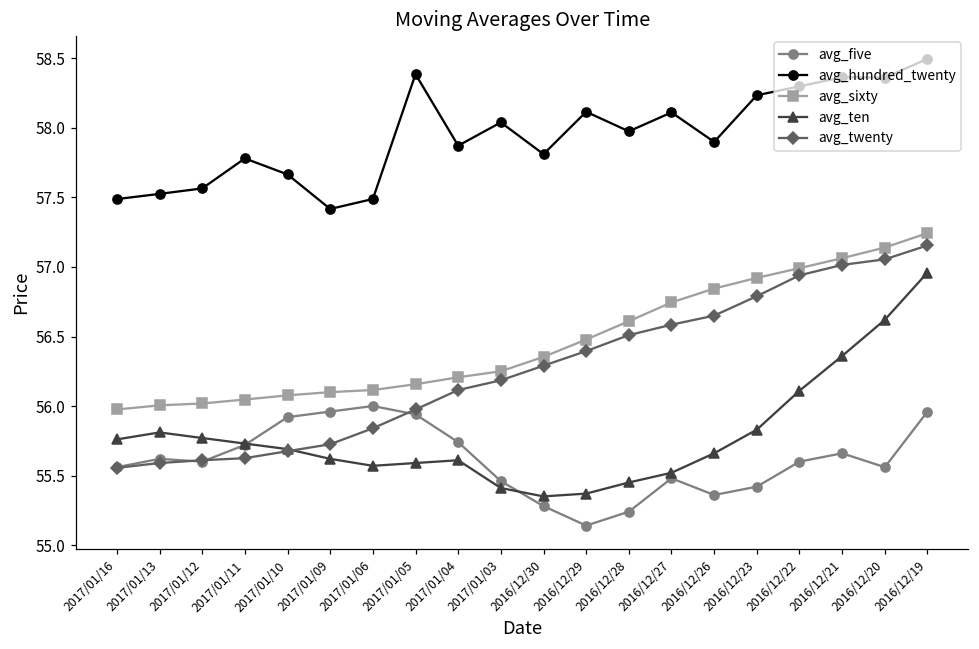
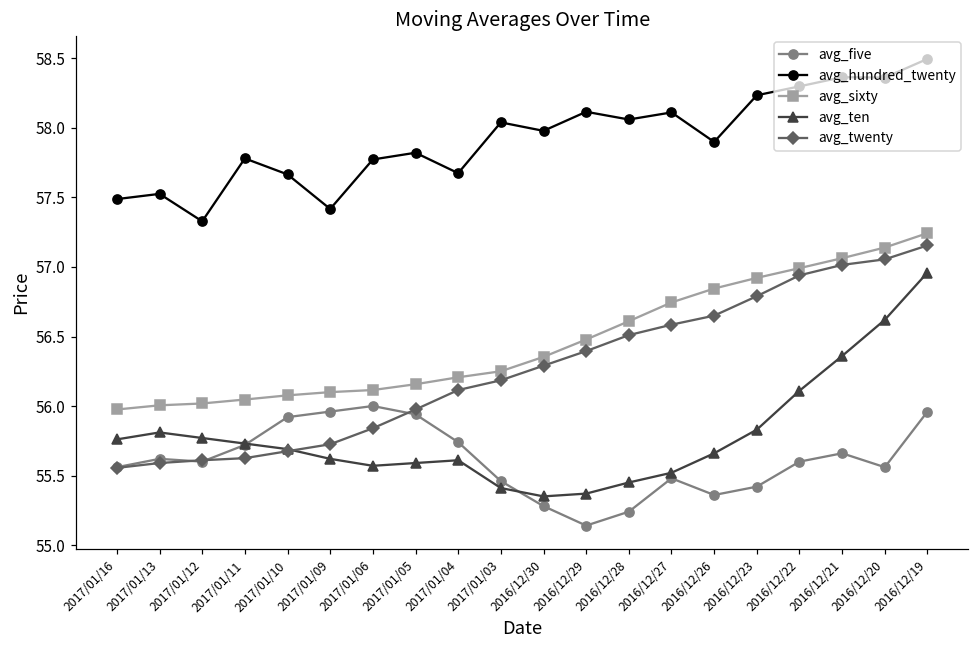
avg_hundred_twenty, 2017/01/12: 57.57 -> 57.33
avg_hundred_twenty, 2017/01/06: 57.49 -> 57.77
avg_hundred_twenty, 2017/01/05: 58.39 -> 57.82
avg_hundred_twenty, 2017/01/04: 57.87 -> 57.67
avg_hundred_twenty, 2016/12/30: 57.81 -> 57.98
avg_hundred_twenty, 2016/12/28: 57.98 -> 58.06
